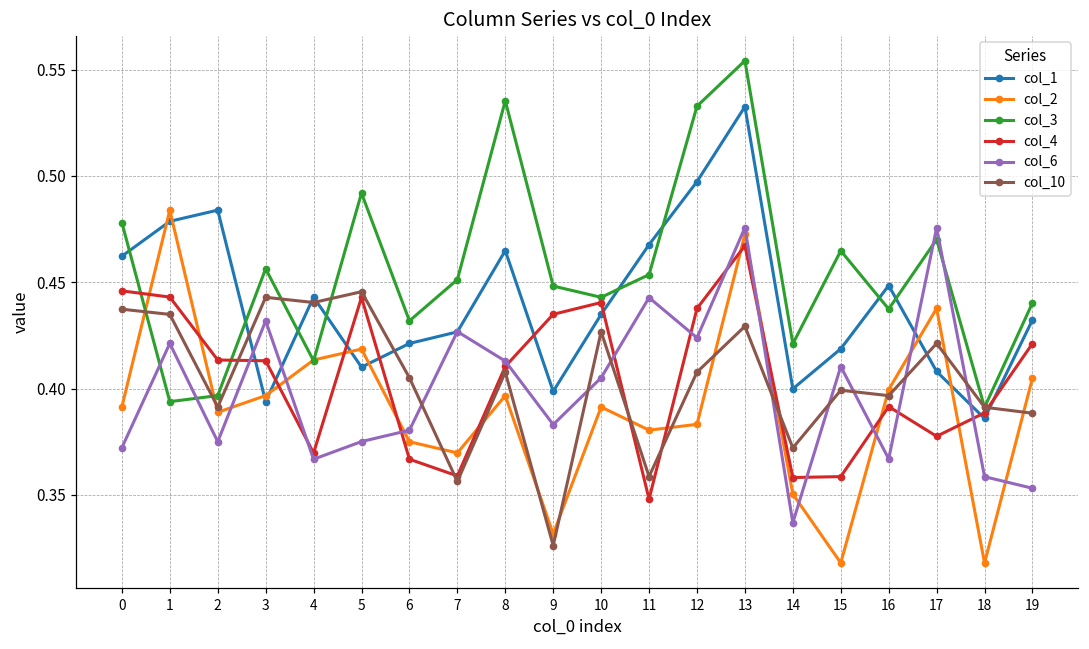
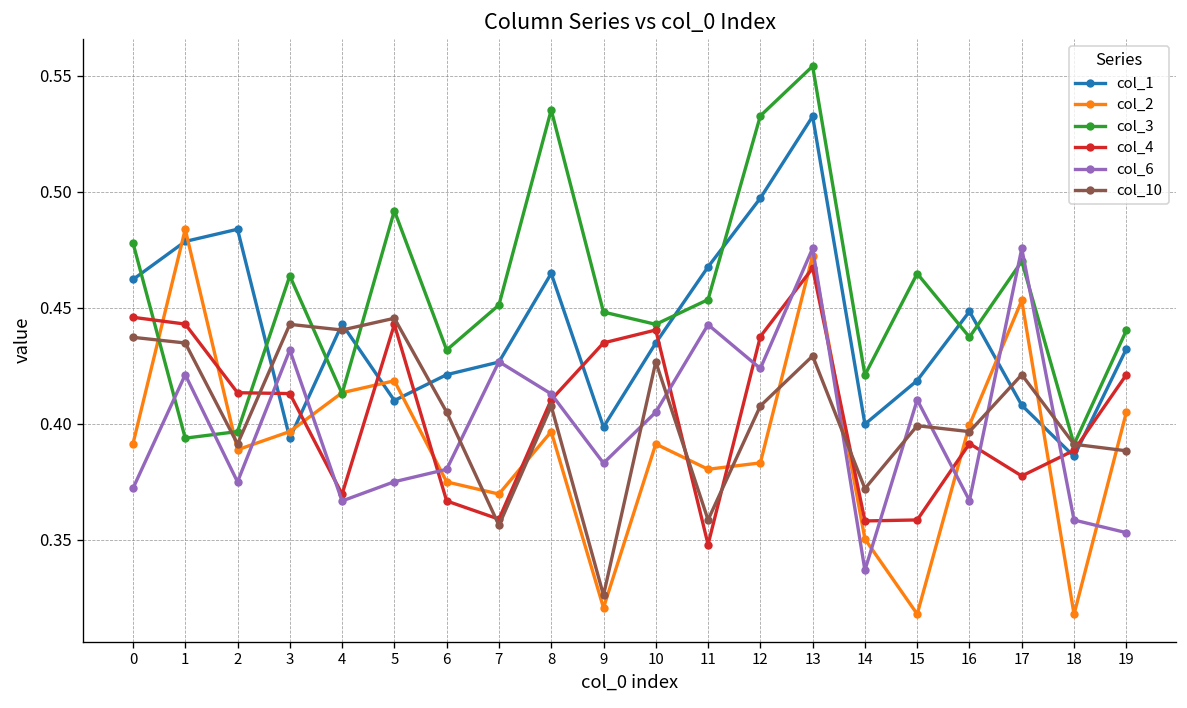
col_3, 3: 0.456 -> 0.464
col_2, 9: 0.332 -> 0.321
col_2, 17: 0.438 -> 0.453
